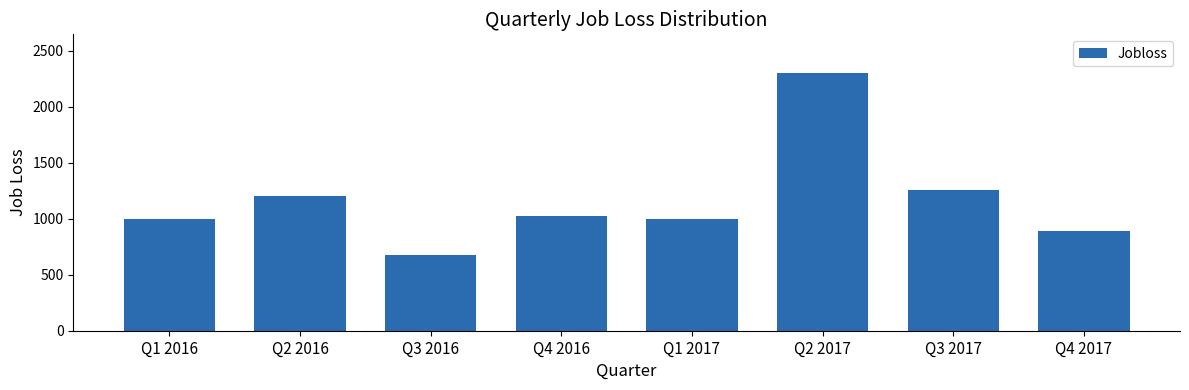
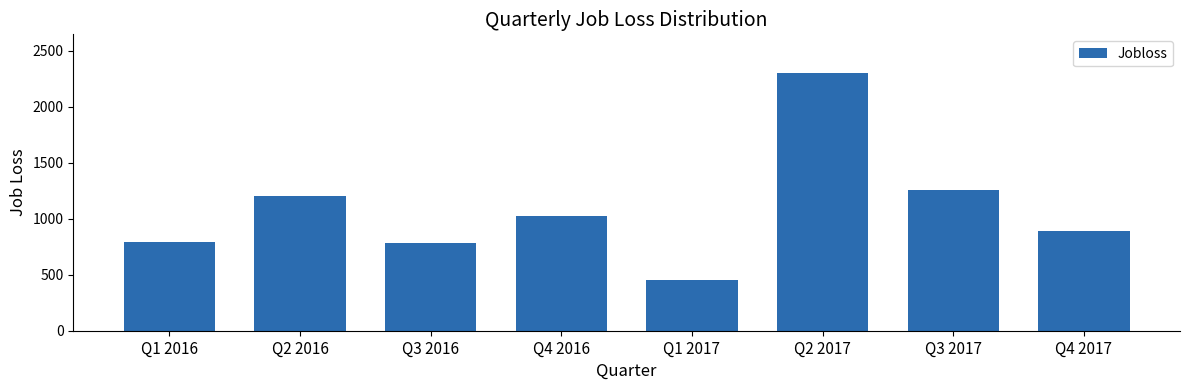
Q1 2016: 1000 -> 790
Q3 2016: 680 -> 780
Q1 2017: 1000 -> 450
